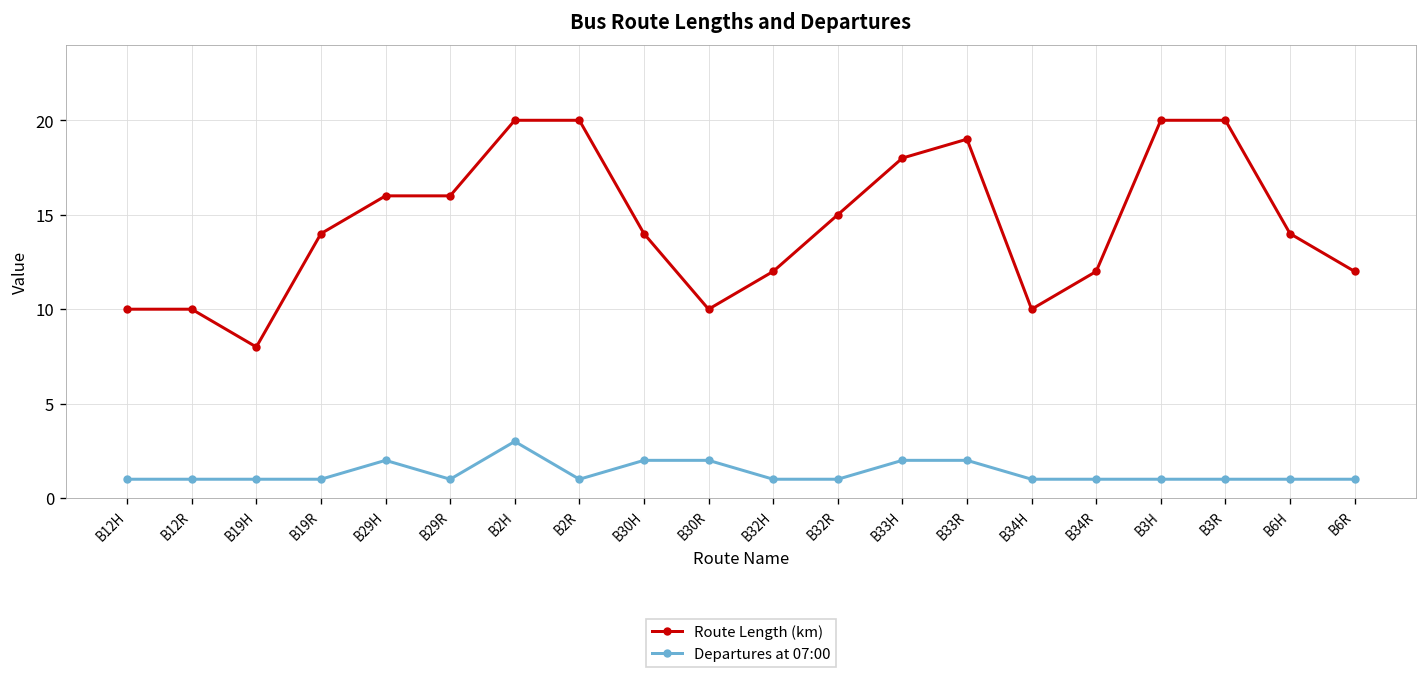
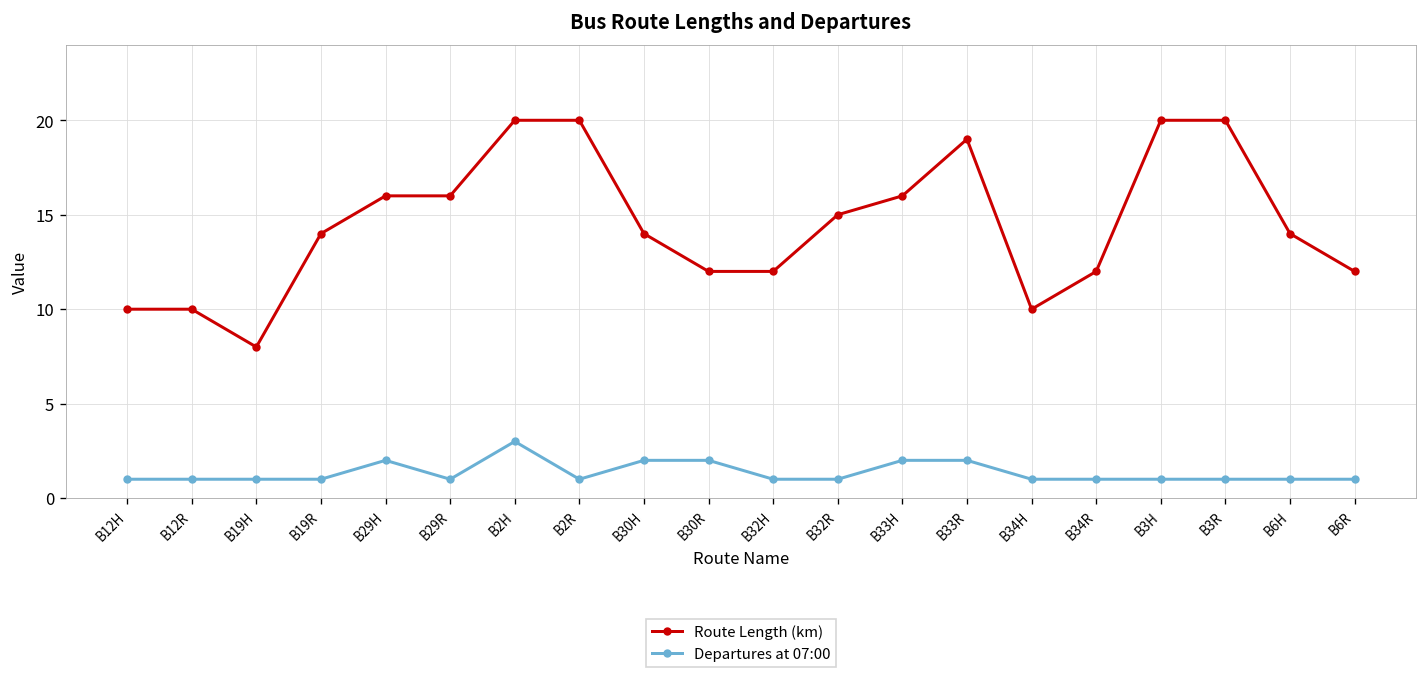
Route Length (km), B30R: 10 -> 12
Route Length (km), B33H: 18 -> 16
